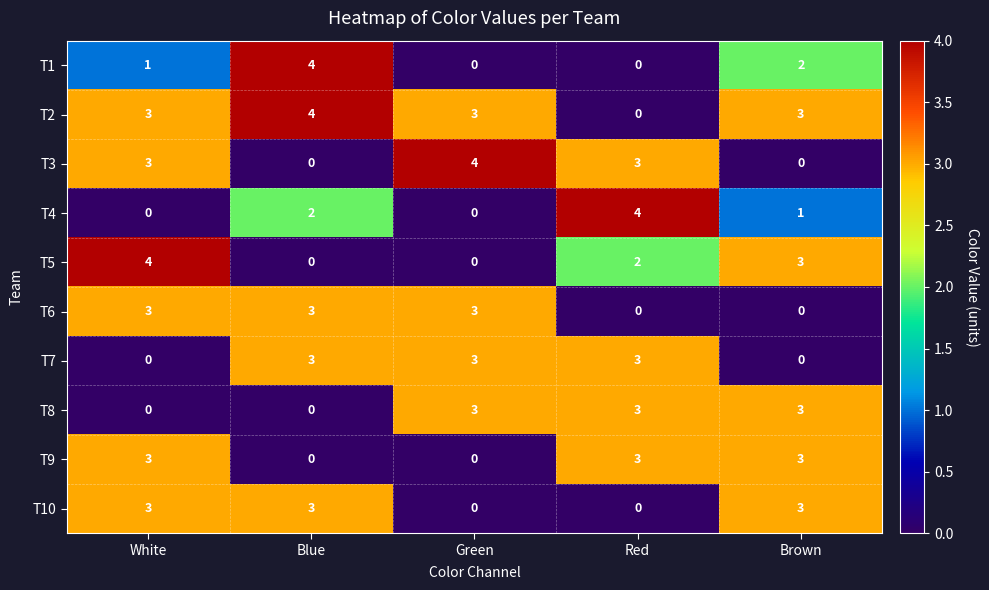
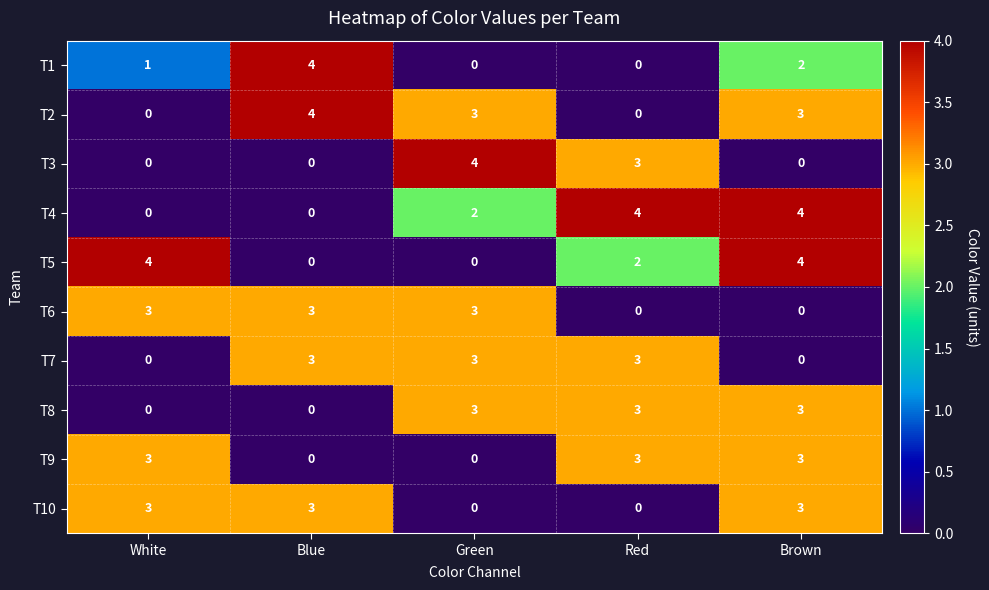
T2, White: 3 -> 0
T3, White: 3 -> 0
T4, Blue: 2 -> 0
T4, Green: 0 -> 2
T4, Brown: 1 -> 4
T5, Brown: 3 -> 4
